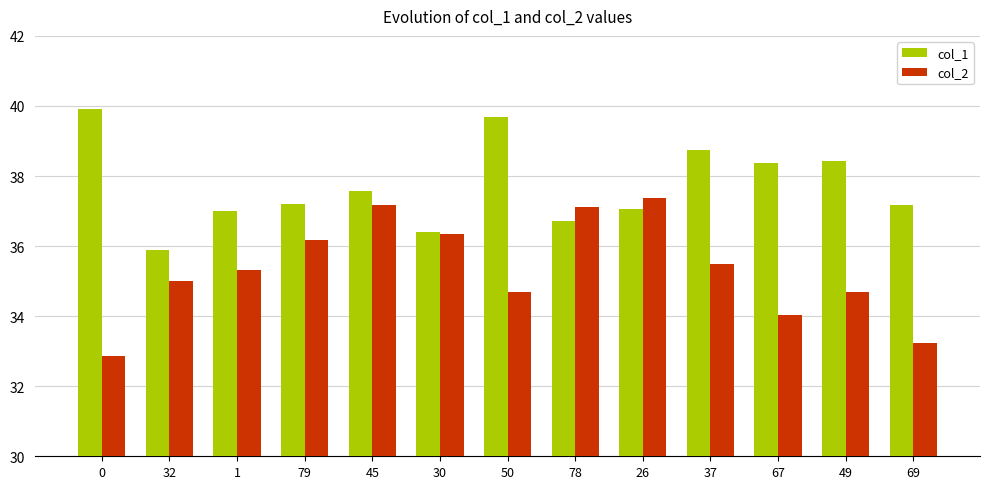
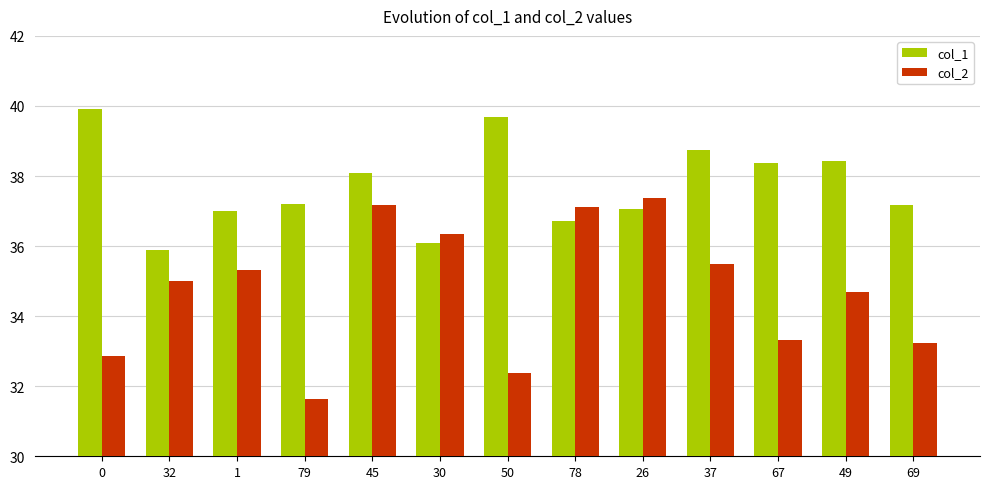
col_2, 79: 36.2 -> 31.6
col_1, 45: 37.6 -> 38.1
col_1, 30: 36.4 -> 36.1
col_2, 50: 34.7 -> 32.4
col_2, 67: 34.0 -> 33.3
